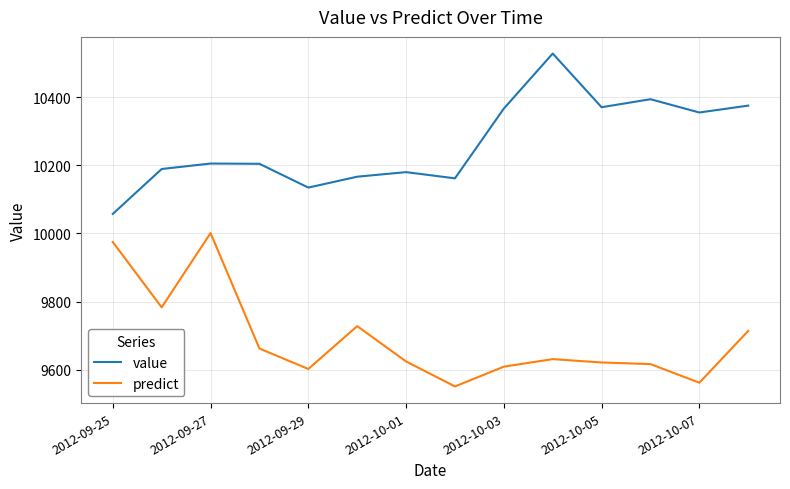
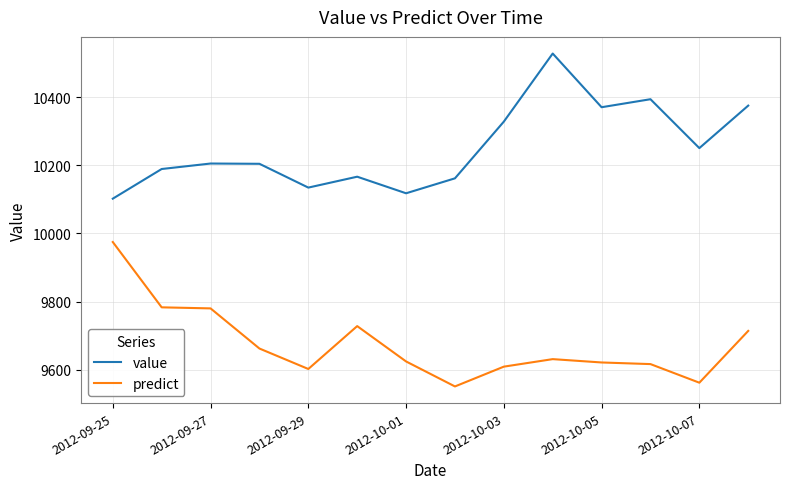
value, 2012-09-25: 10060 -> 10100
predict, 2012-09-27: 10000 -> 9780
value, 2012-10-01: 10180 -> 10120
value, 2012-10-03: 10370 -> 10330
value, 2012-10-07: 10360 -> 10250
